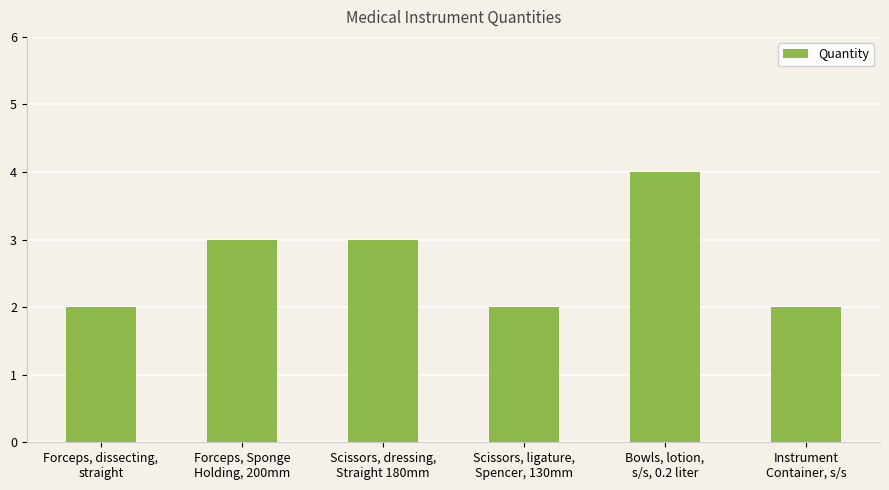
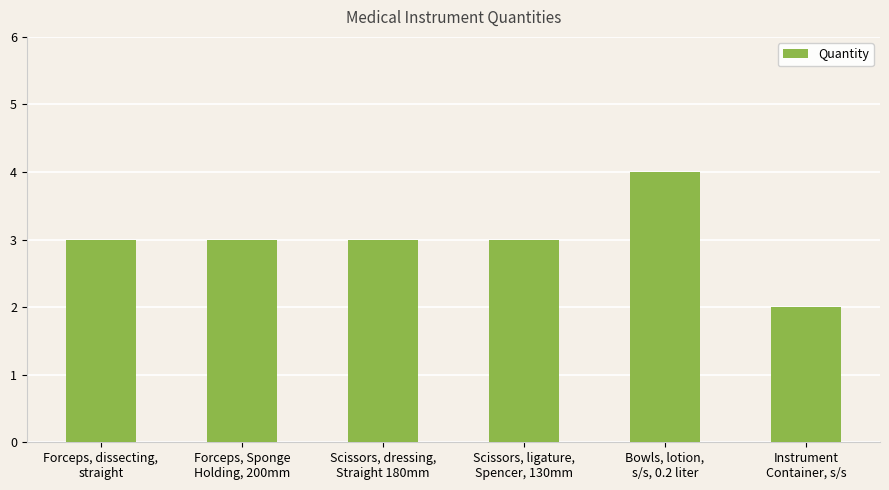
Forceps, dissecting, straight: 2 -> 3
Scissors, ligature, Spencer, 130mm: 2 -> 3
